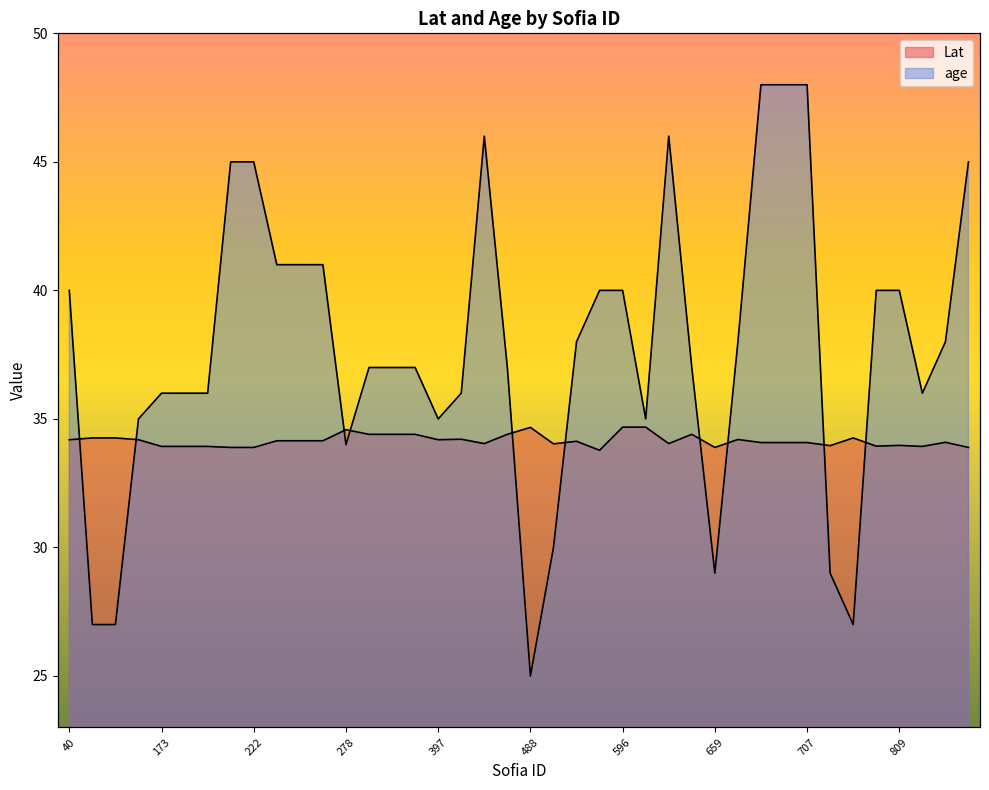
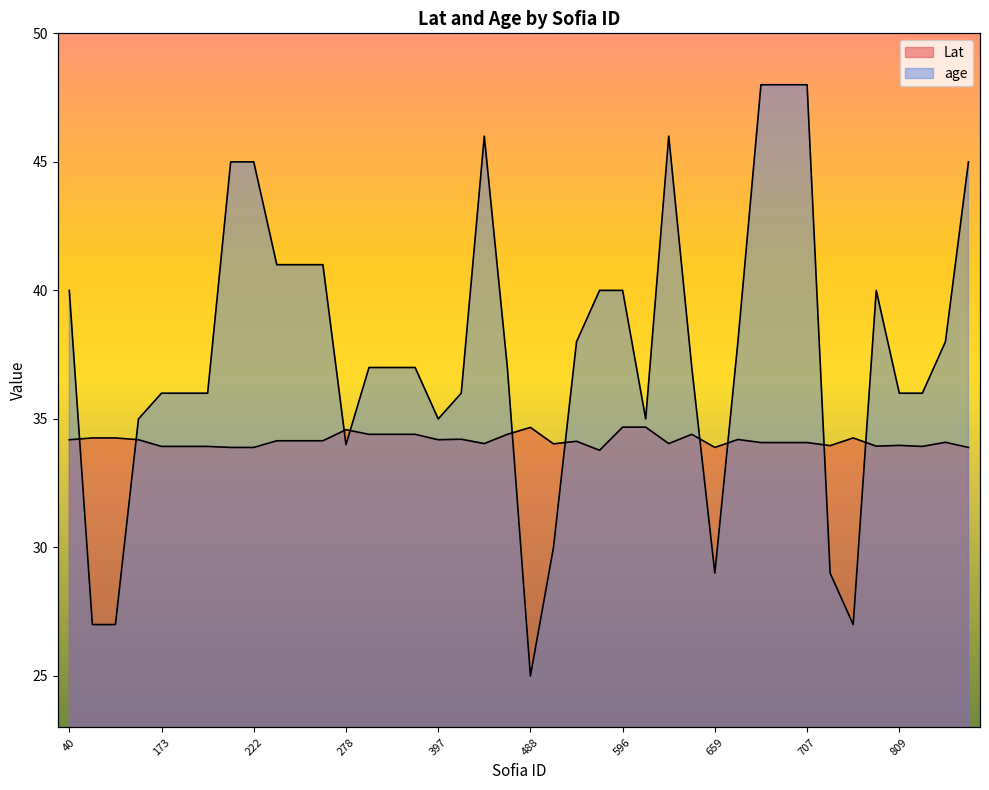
age, 809: 40 -> 36
